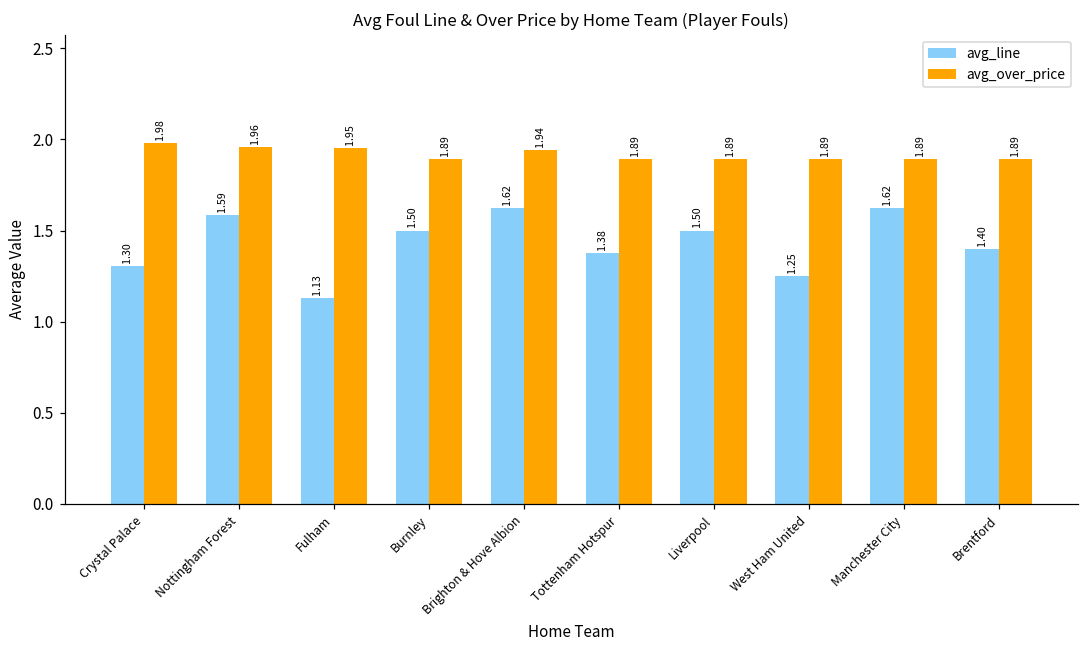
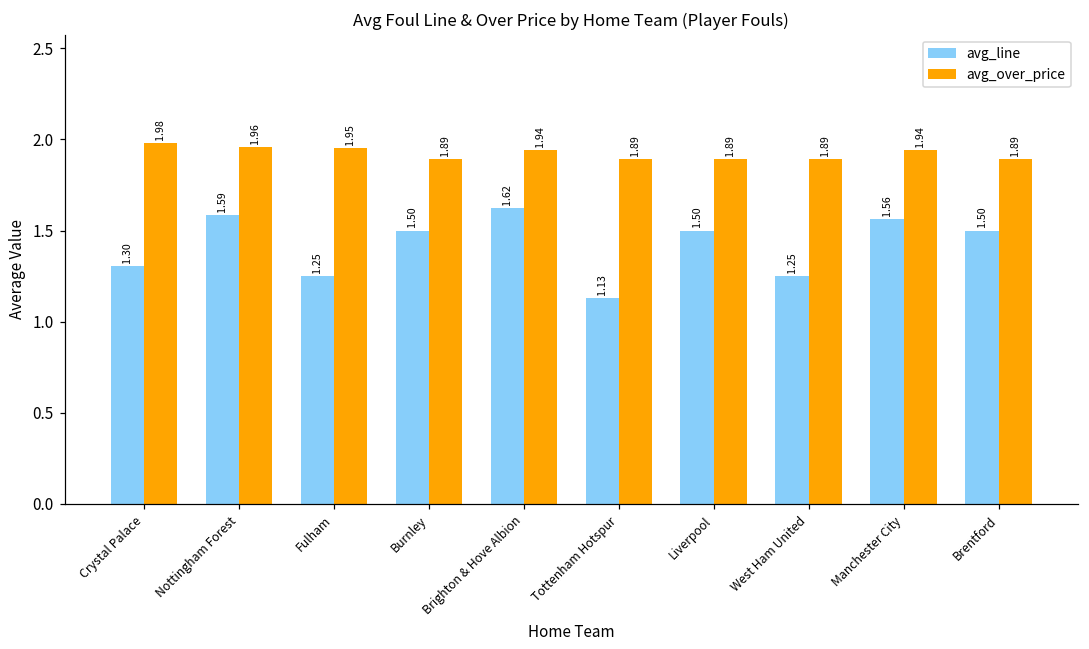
avg_line, Fulham: 1.13 -> 1.25
avg_line, Tottenham Hotspur: 1.38 -> 1.13
avg_line, Manchester City: 1.62 -> 1.56
avg_over_price, Manchester City: 1.89 -> 1.94
avg_line, Brentford: 1.40 -> 1.50
